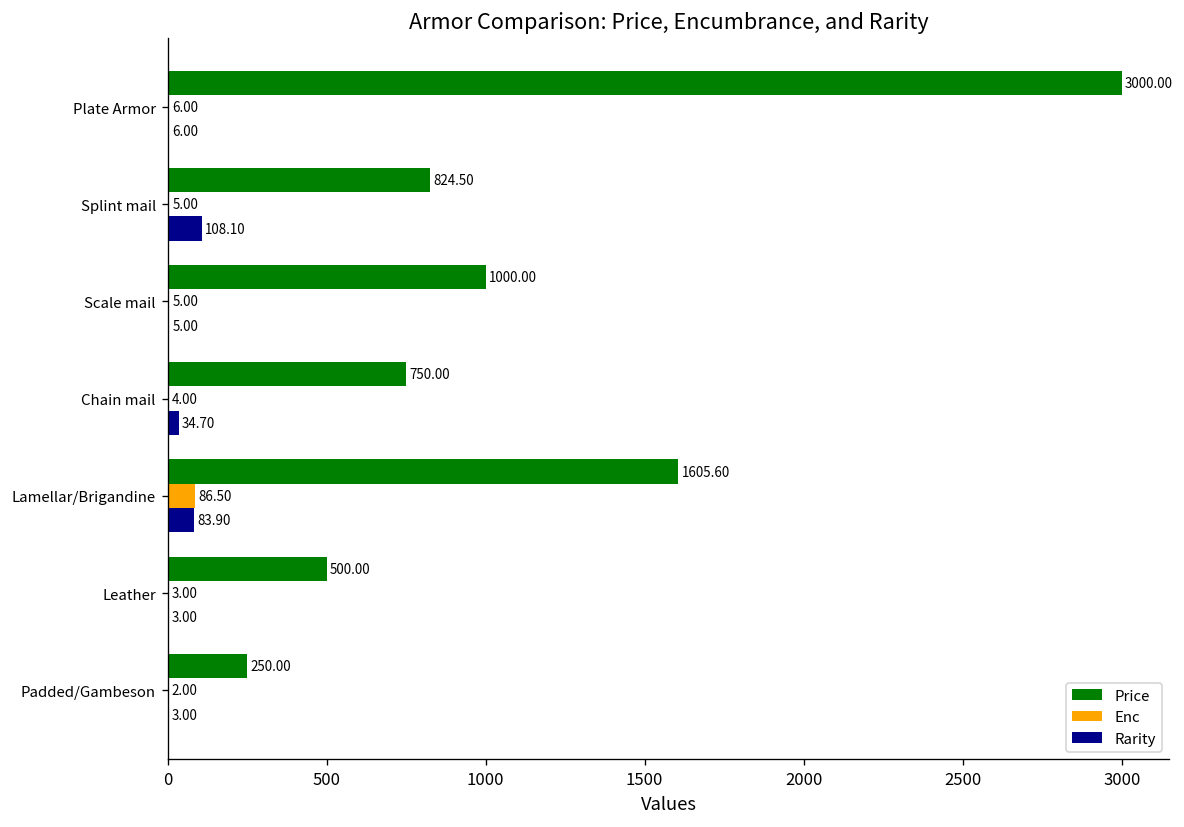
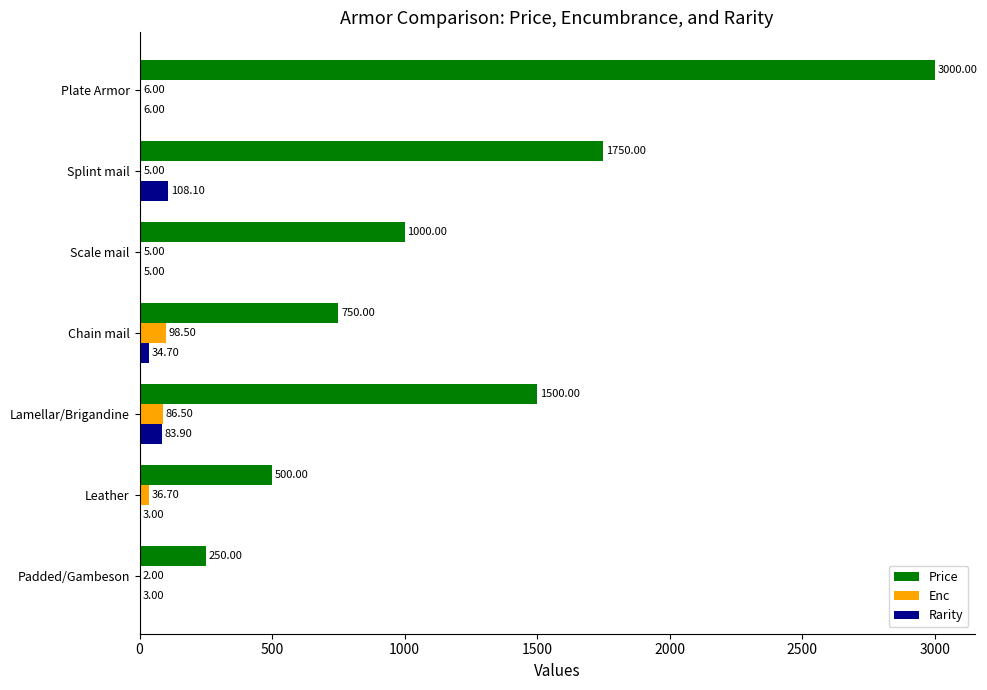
Price, Splint mail: 824.50 -> 1750.00
Enc, Chain mail: 4.00 -> 98.50
Price, Lamellar/Brigandine: 1605.60 -> 1500.00
Enc, Leather: 3.00 -> 36.70
